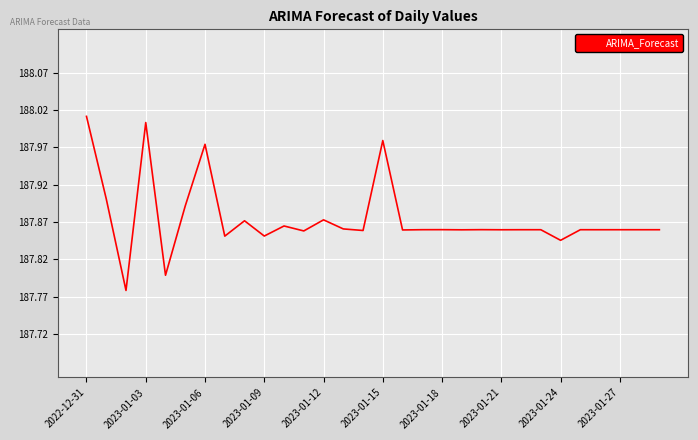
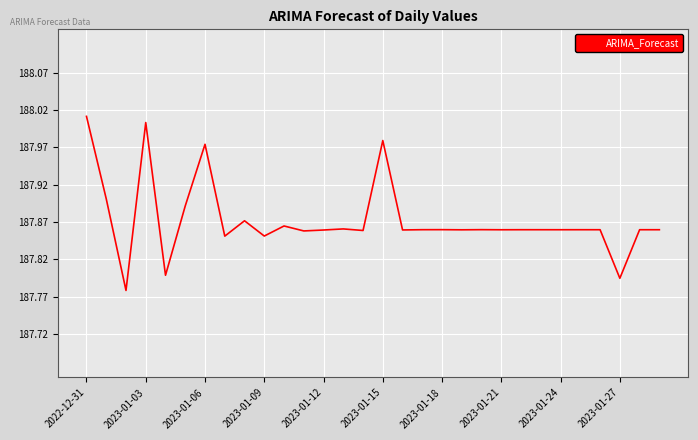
2023-01-12: 187.87 -> 187.86
2023-01-24: 187.84 -> 187.86
2023-01-27: 187.86 -> 187.79
